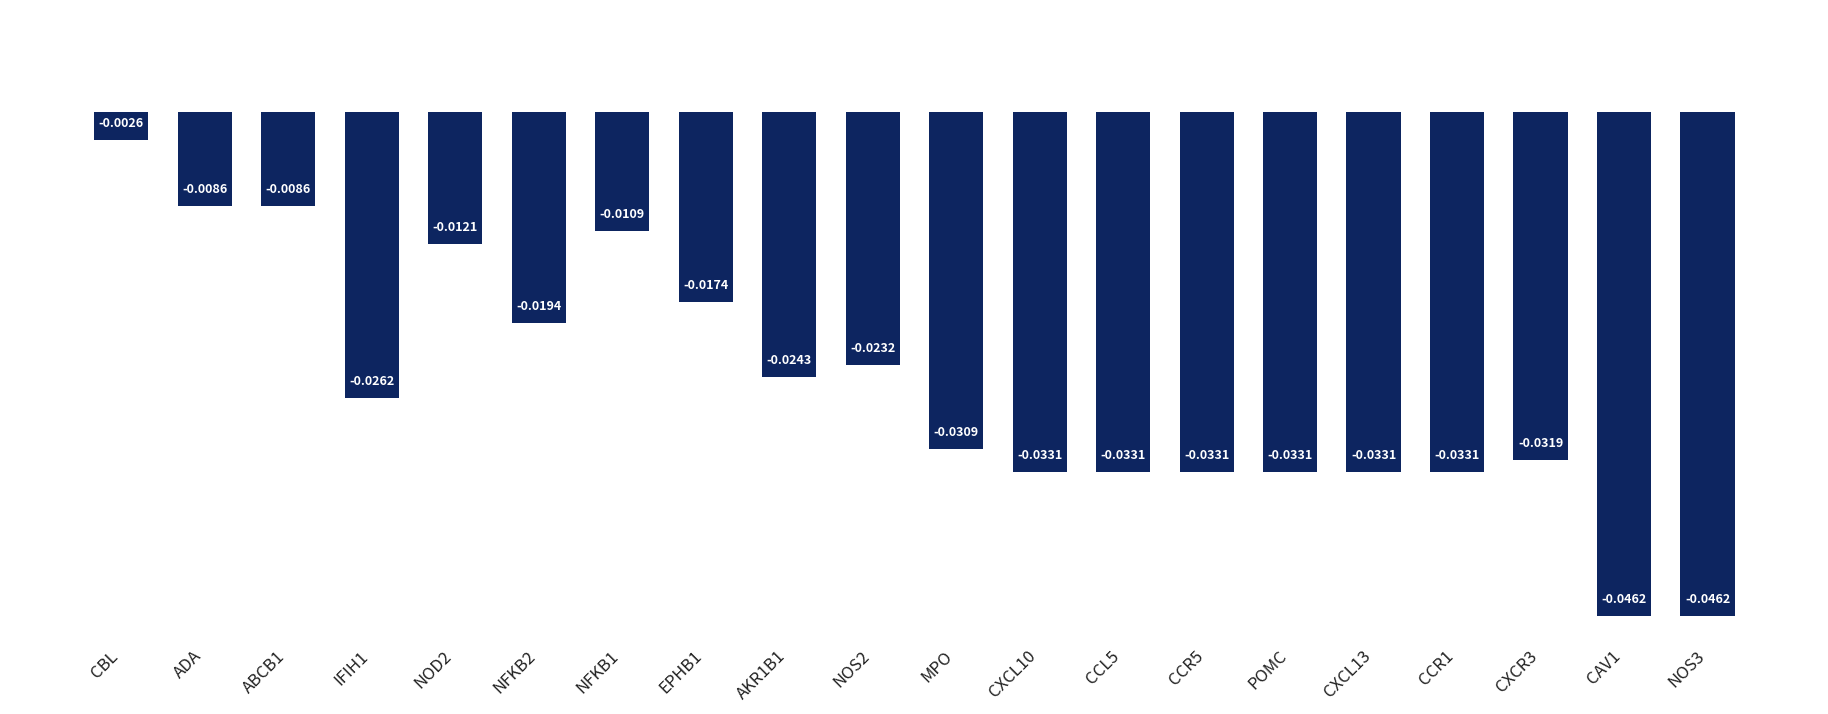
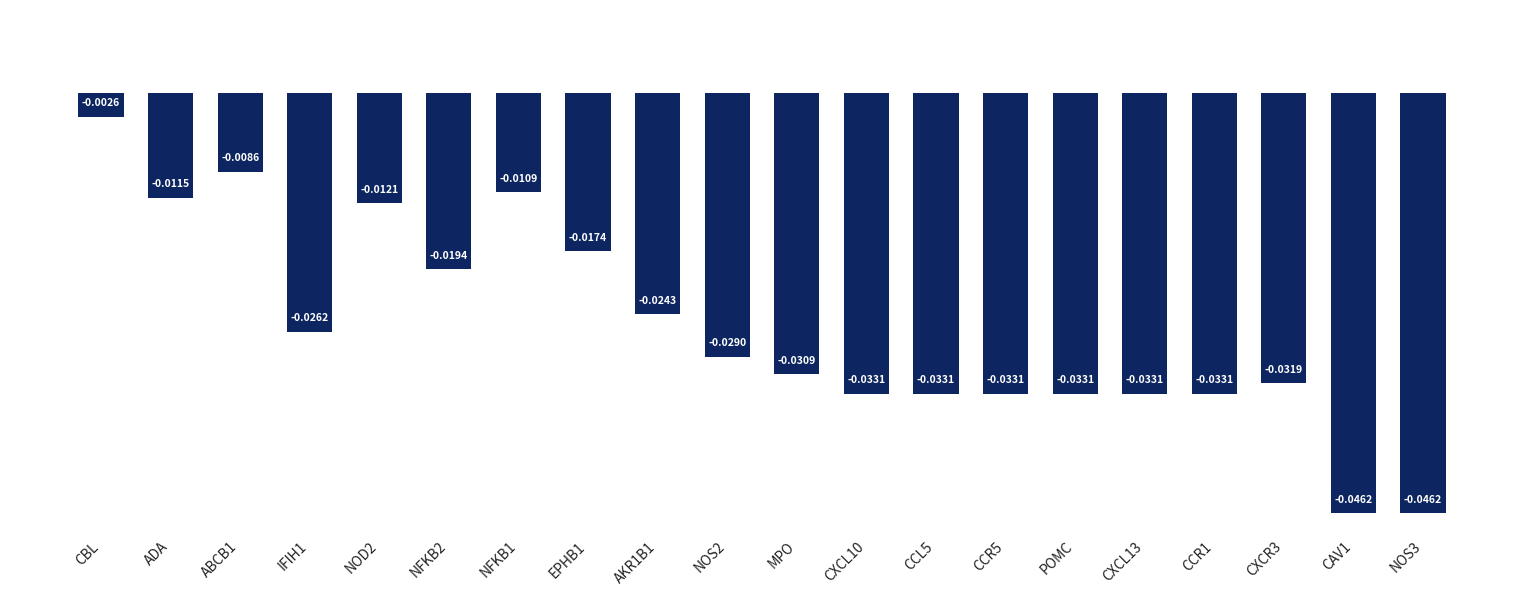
ADA: -0.0086 -> -0.0115
NOS2: -0.0232 -> -0.0290
